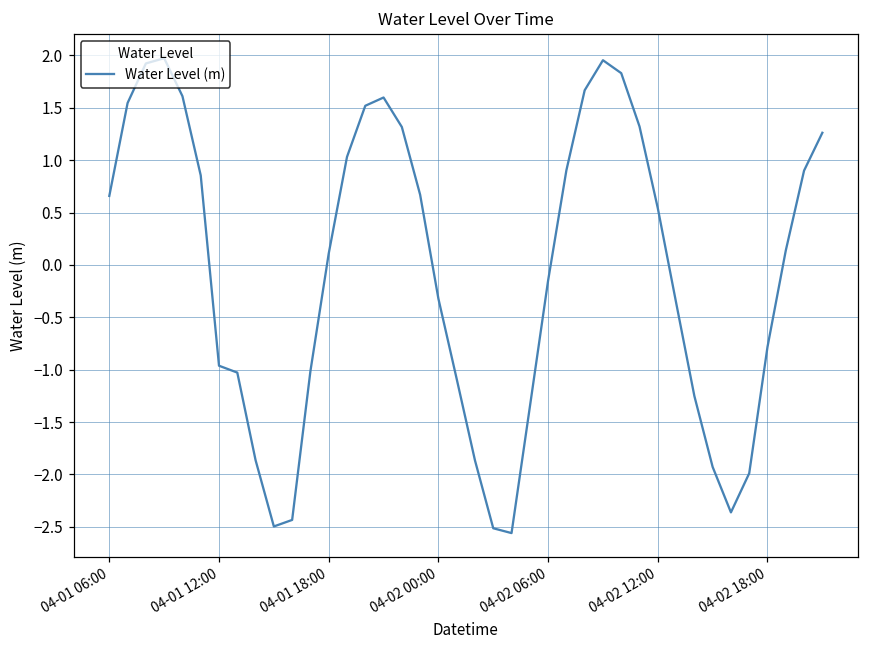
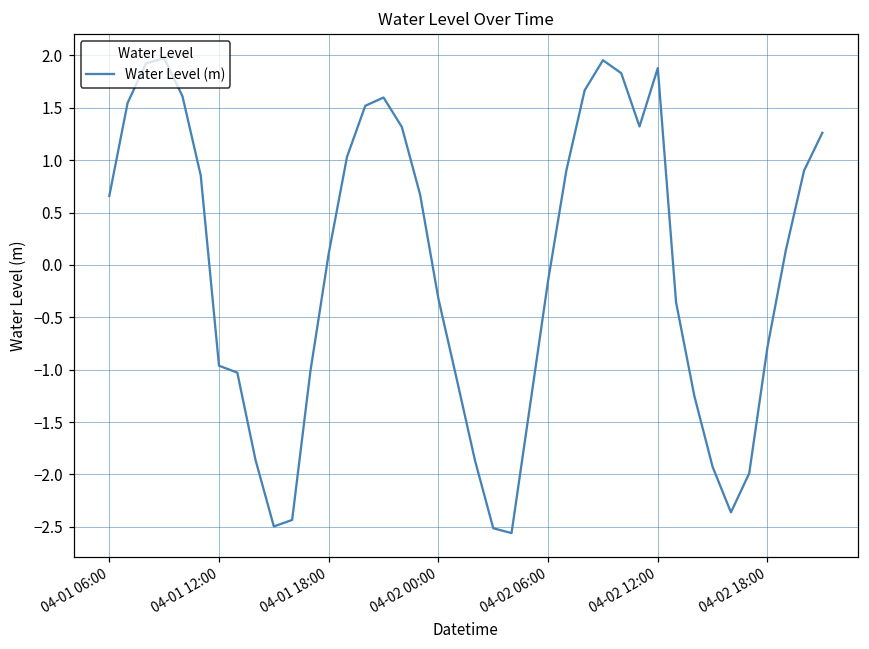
04-02 12:00: 0.5 -> 1.9
